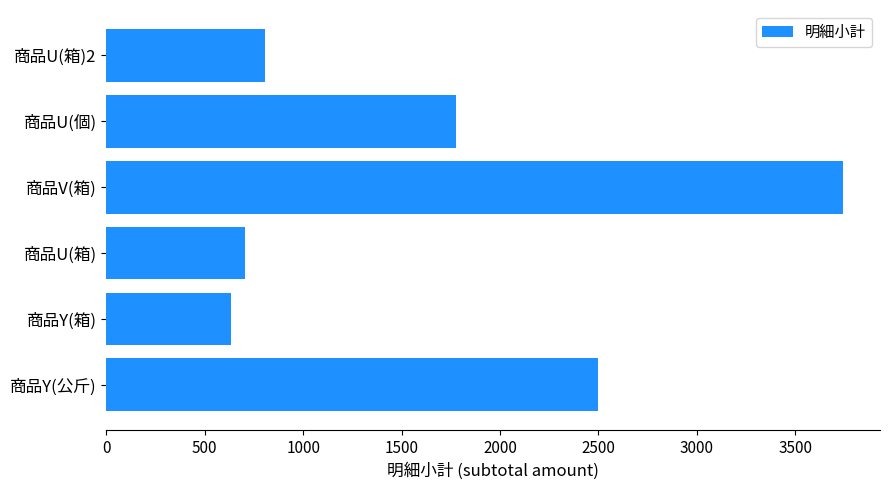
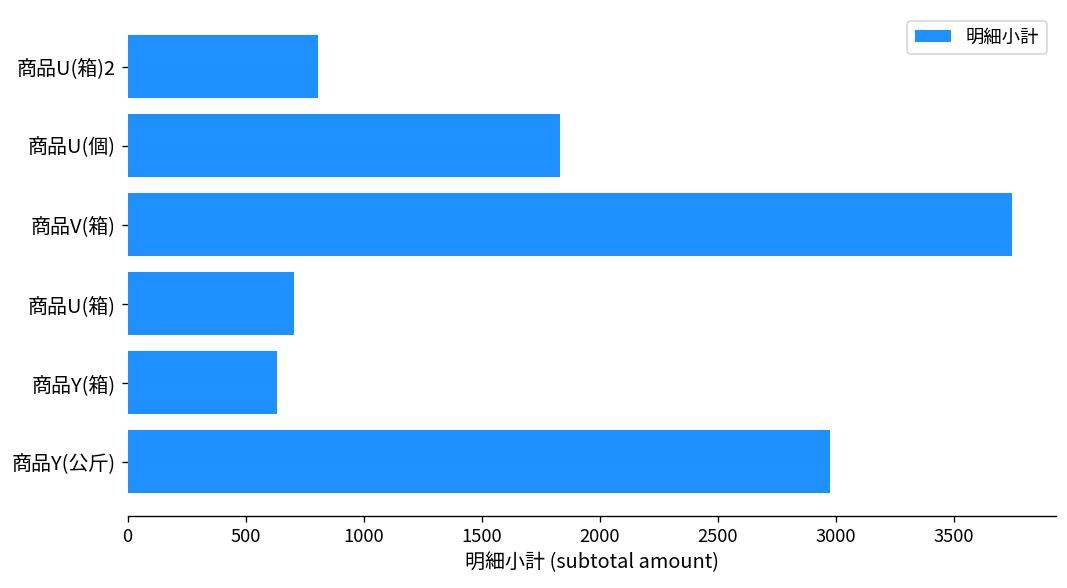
商品U(個): 1780 -> 1830
商品Y(公斤): 2500 -> 2970
